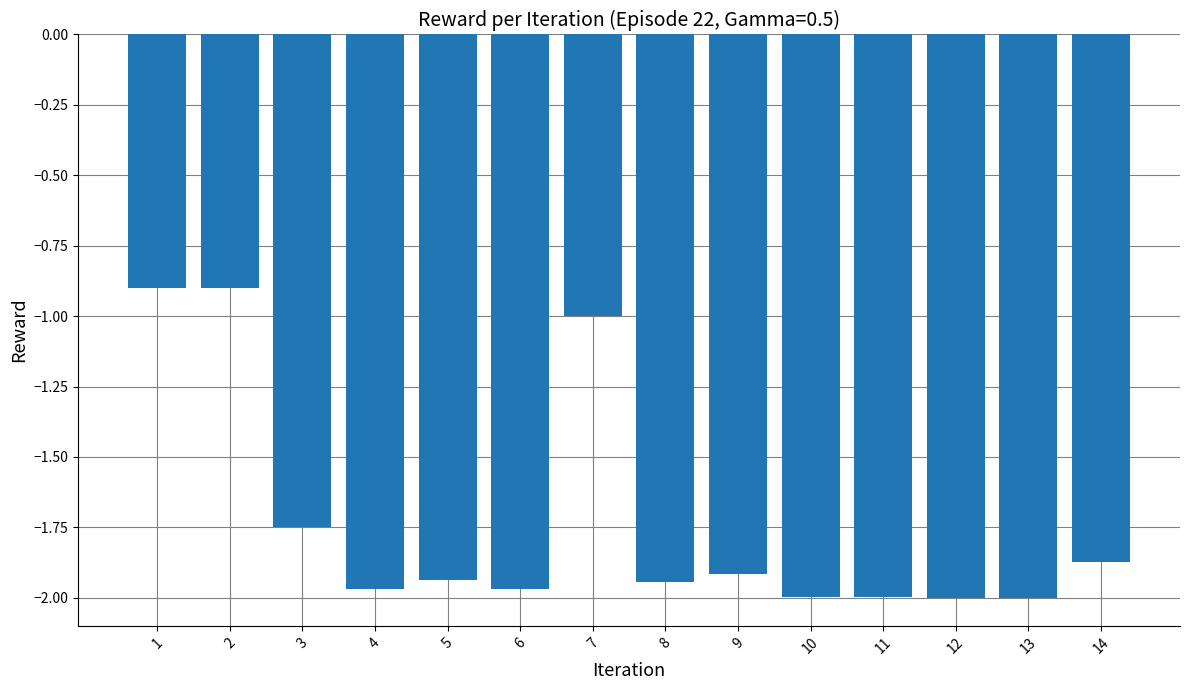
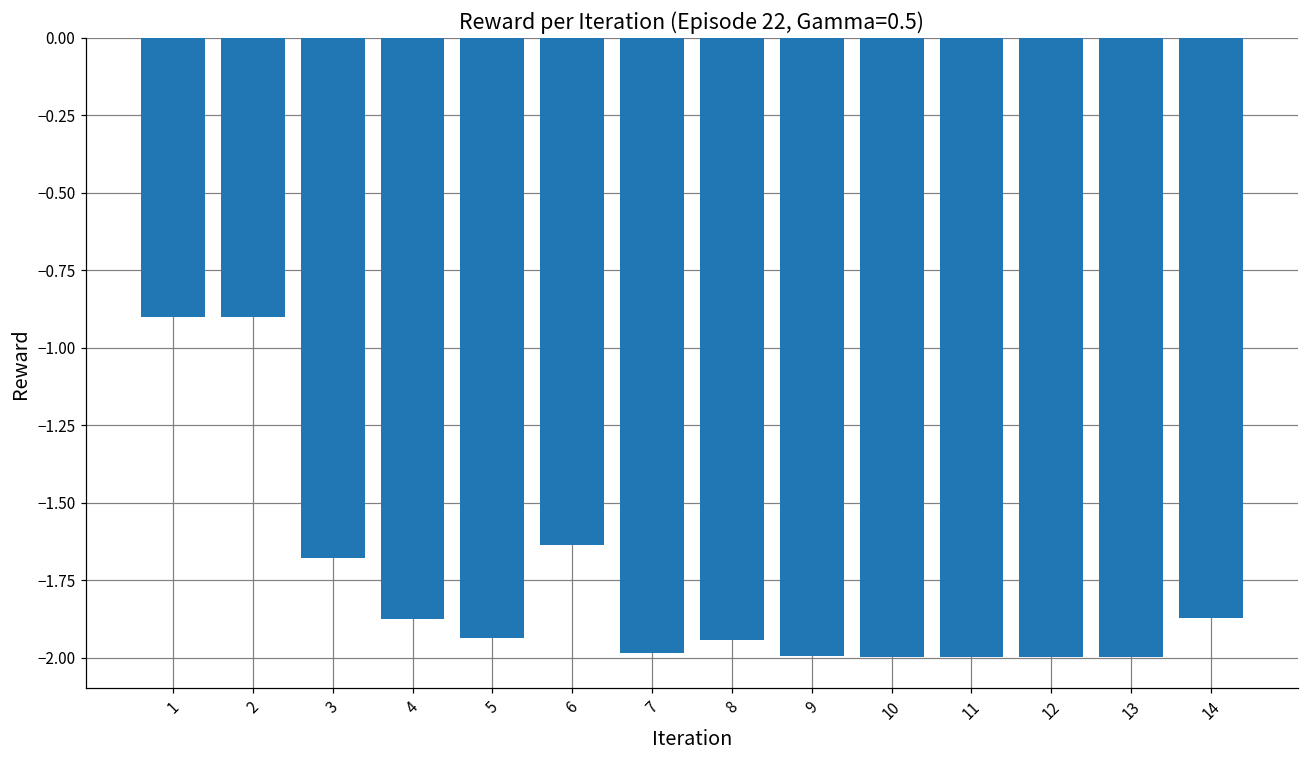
3: -1.75 -> -1.68
4: -1.97 -> -1.88
6: -1.97 -> -1.64
7: -1.00 -> -1.98
9: -1.92 -> -2.00
